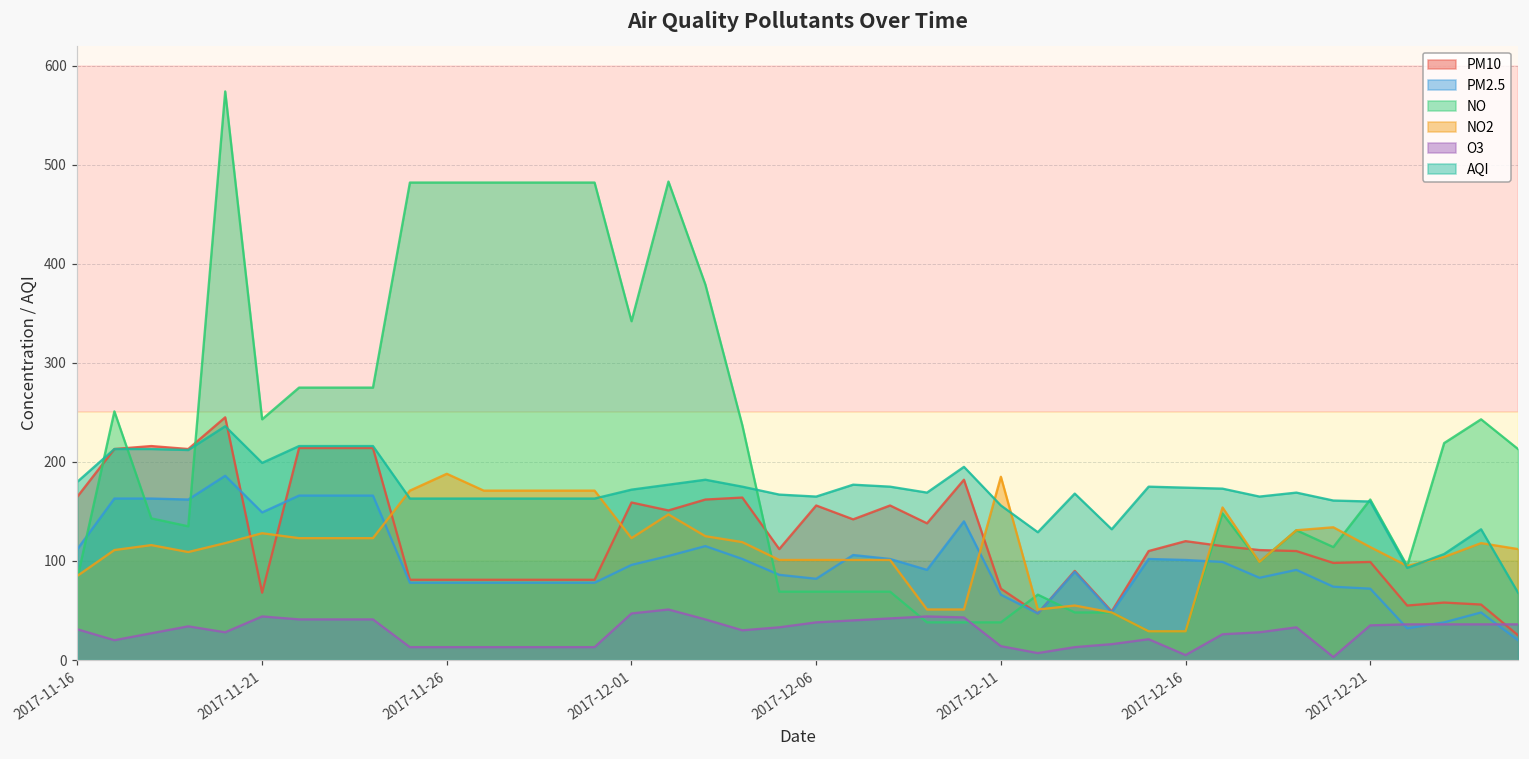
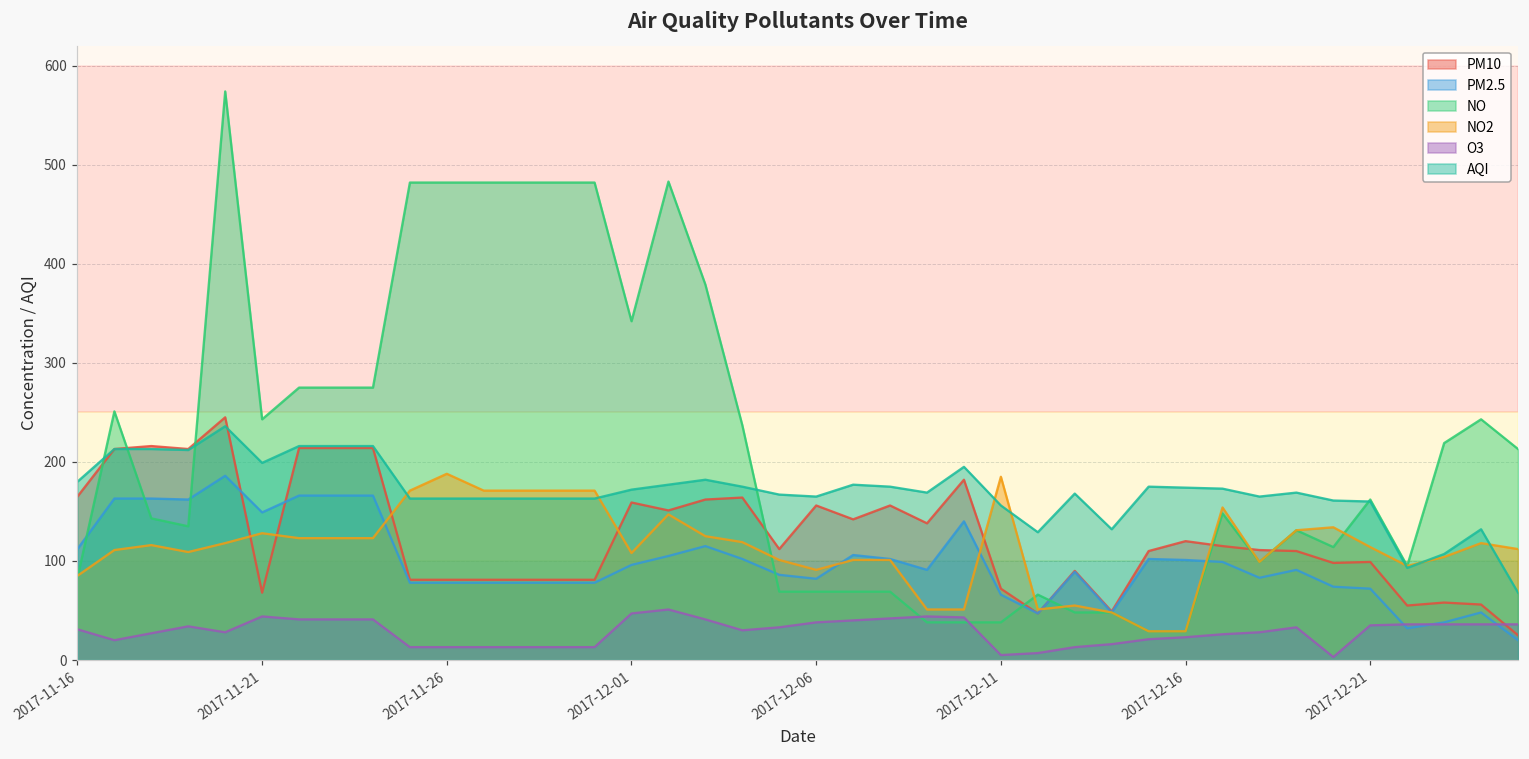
NO2, 2017-12-01: 120 -> 110
NO2, 2017-12-06: 100 -> 90
O3, 2017-12-11: 14 -> 5
O3, 2017-12-16: 10 -> 20
